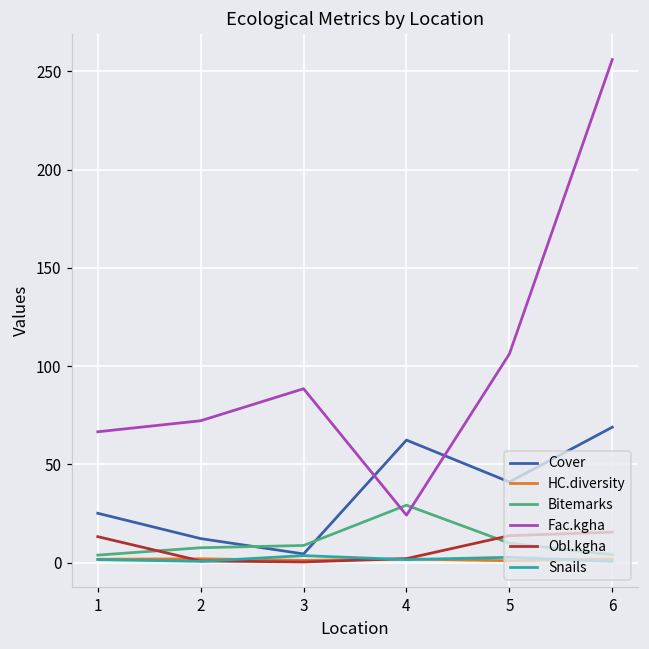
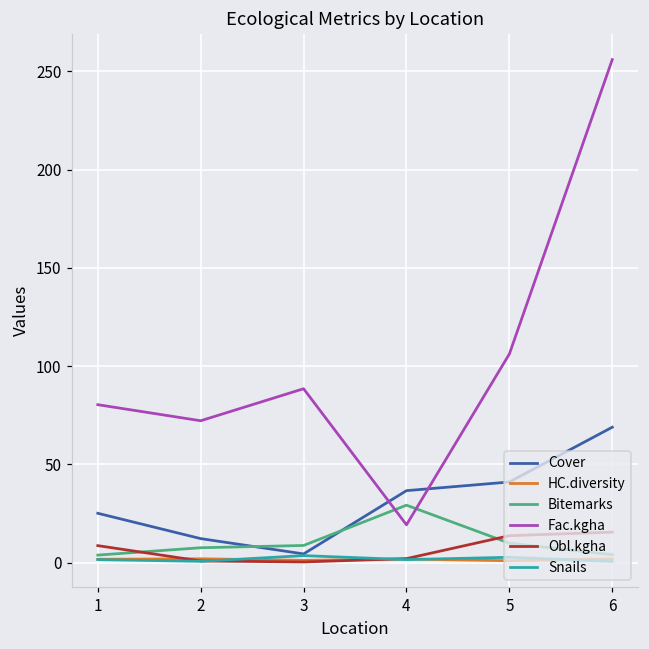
Fac.kgha, 1: 67 -> 80
Obl.kgha, 1: 13 -> 9
Cover, 4: 62 -> 37
Fac.kgha, 4: 24 -> 19
